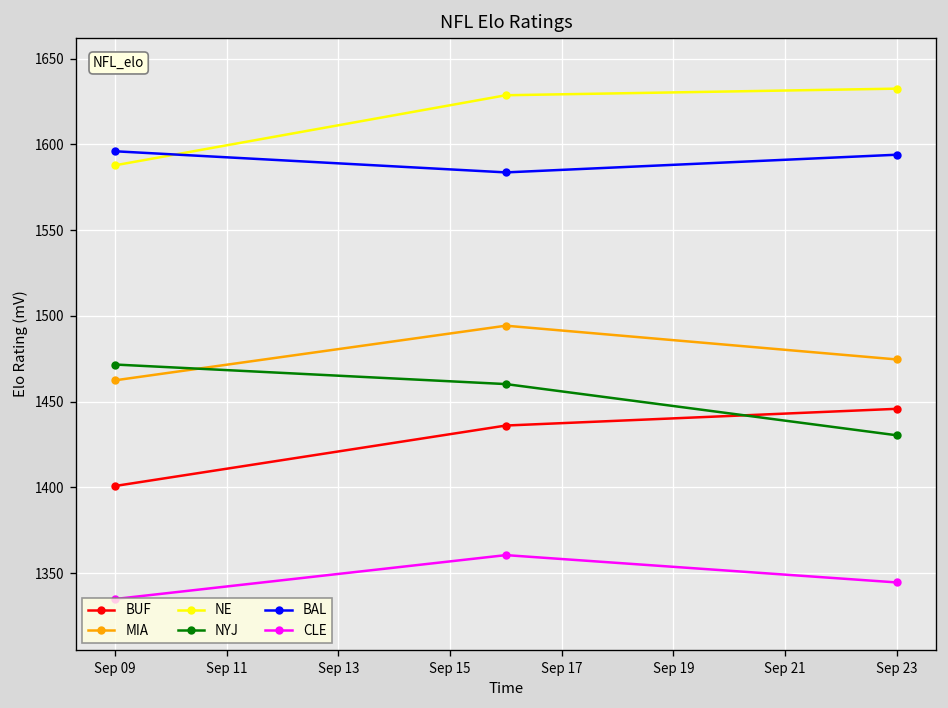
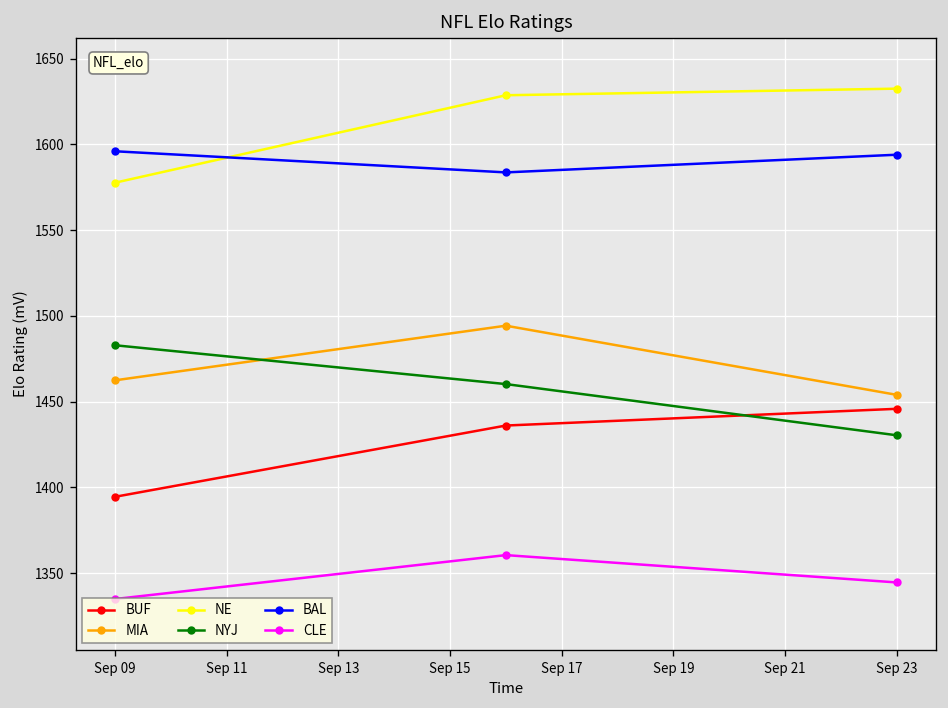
BUF, Sep 09: 1401 -> 1394
NE, Sep 09: 1588 -> 1578
NYJ, Sep 09: 1472 -> 1483
MIA, Sep 23: 1475 -> 1454
